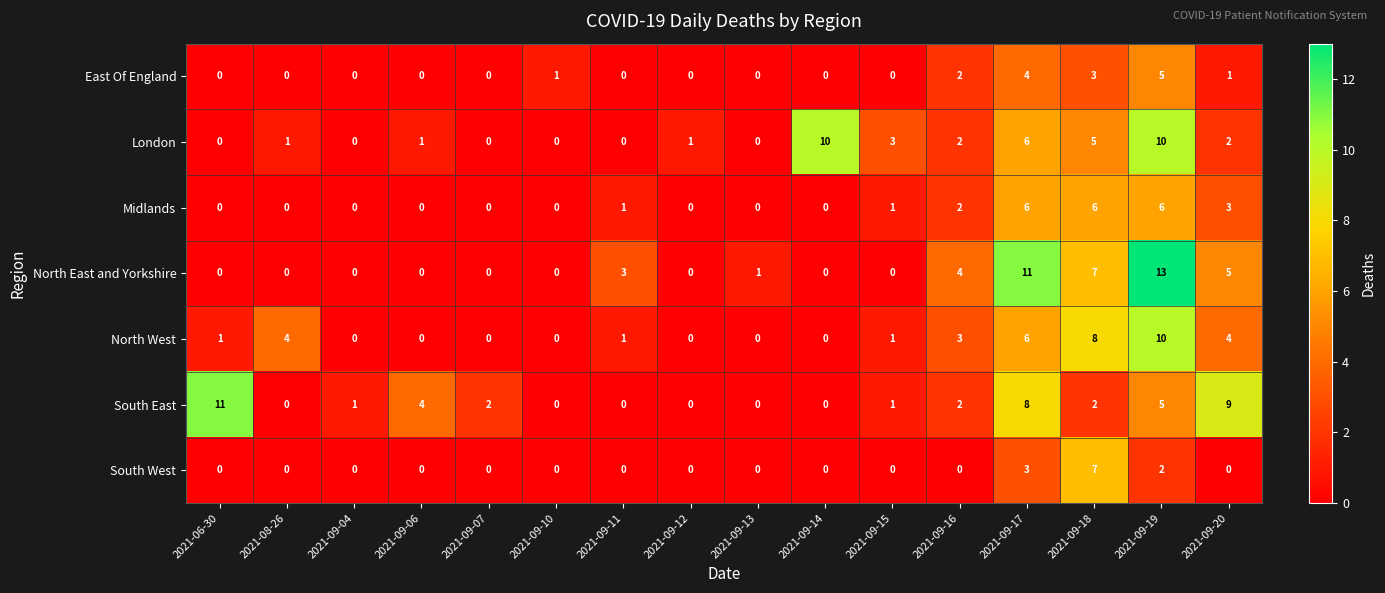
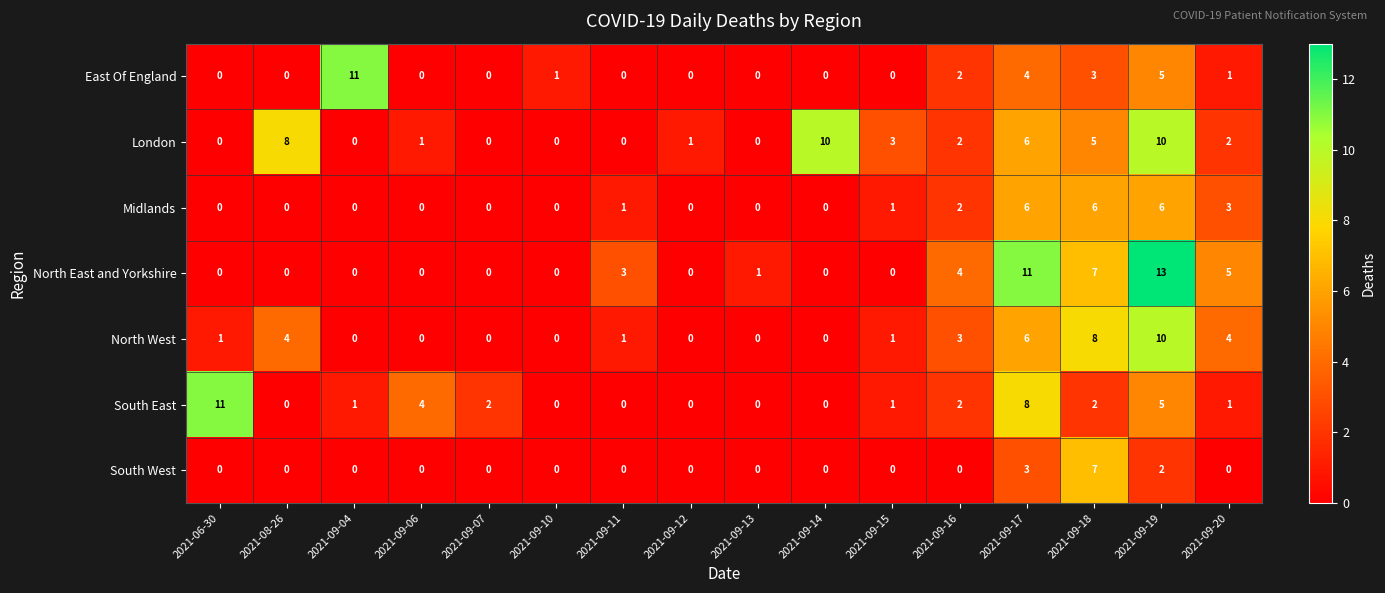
East Of England, 2021-09-04: 0 -> 11
London, 2021-08-26: 1 -> 8
South East, 2021-09-20: 9 -> 1
